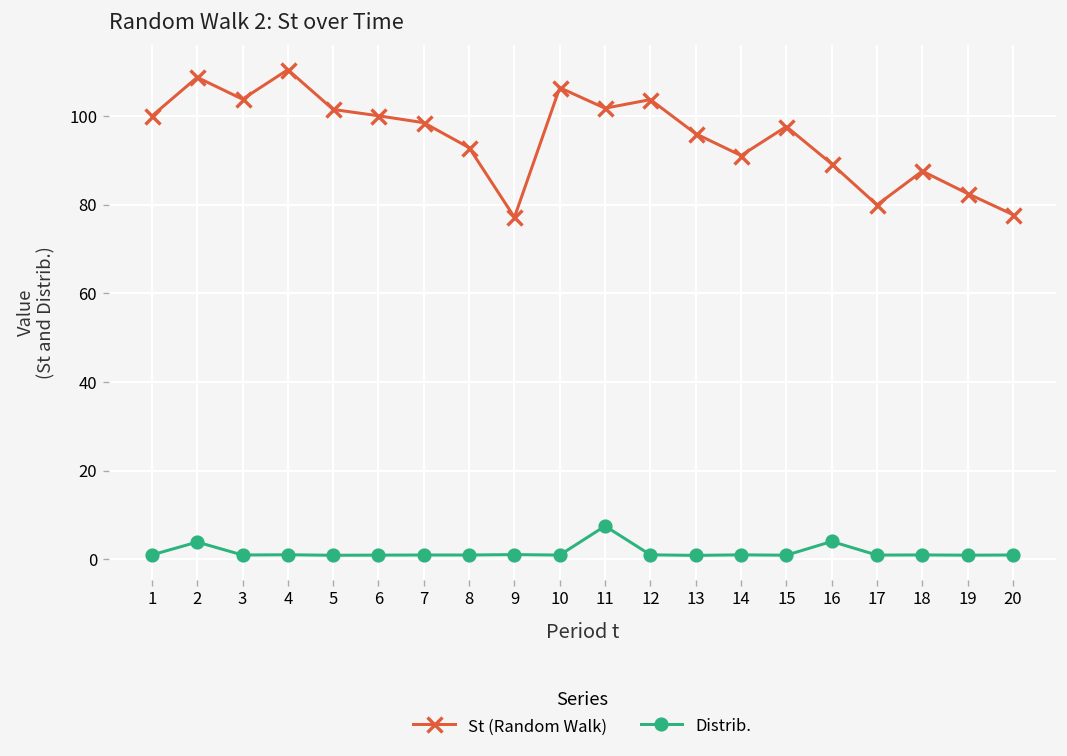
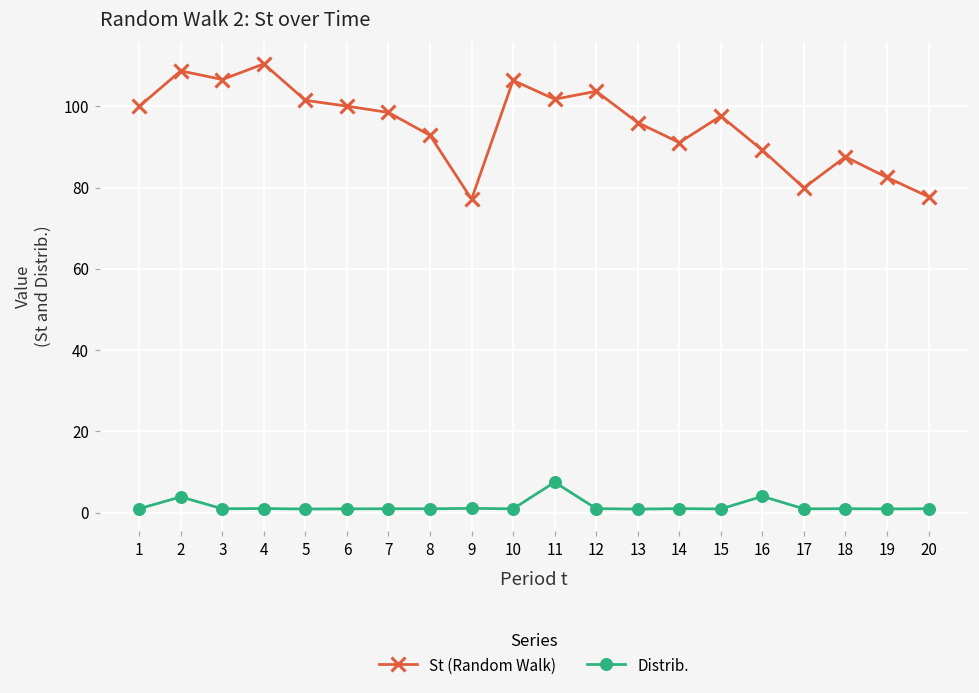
St (Random Walk), 3: 104 -> 107
